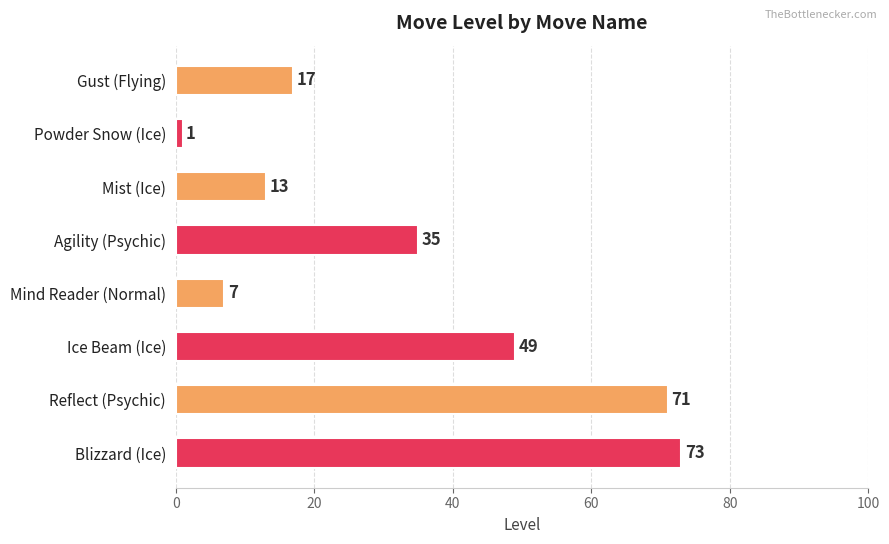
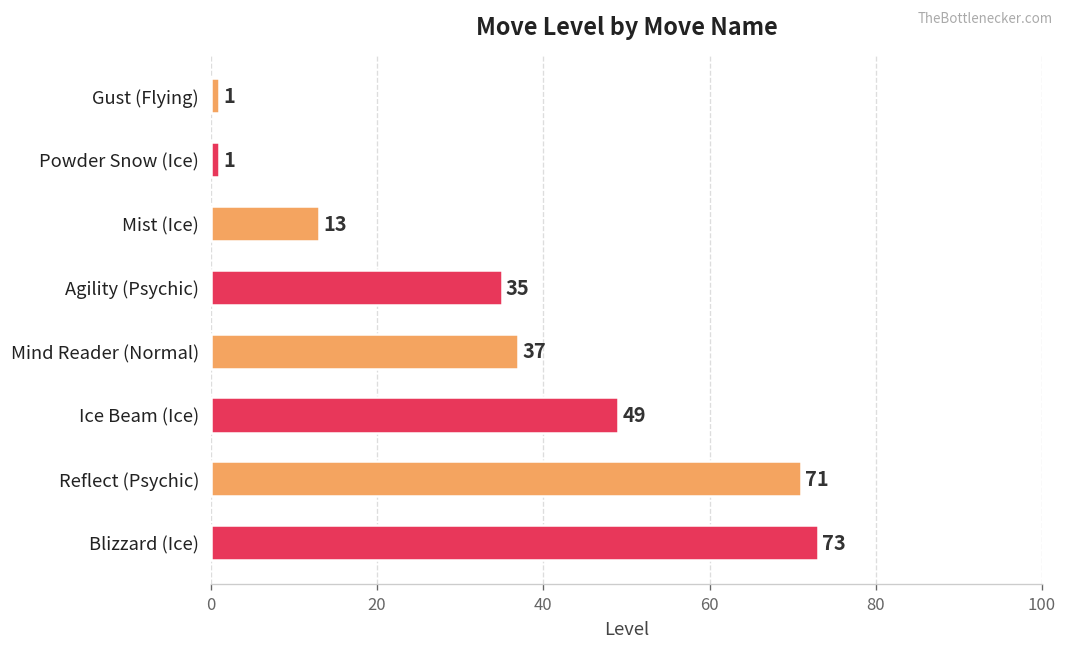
Gust (Flying): 17 -> 1
Mind Reader (Normal): 7 -> 37
